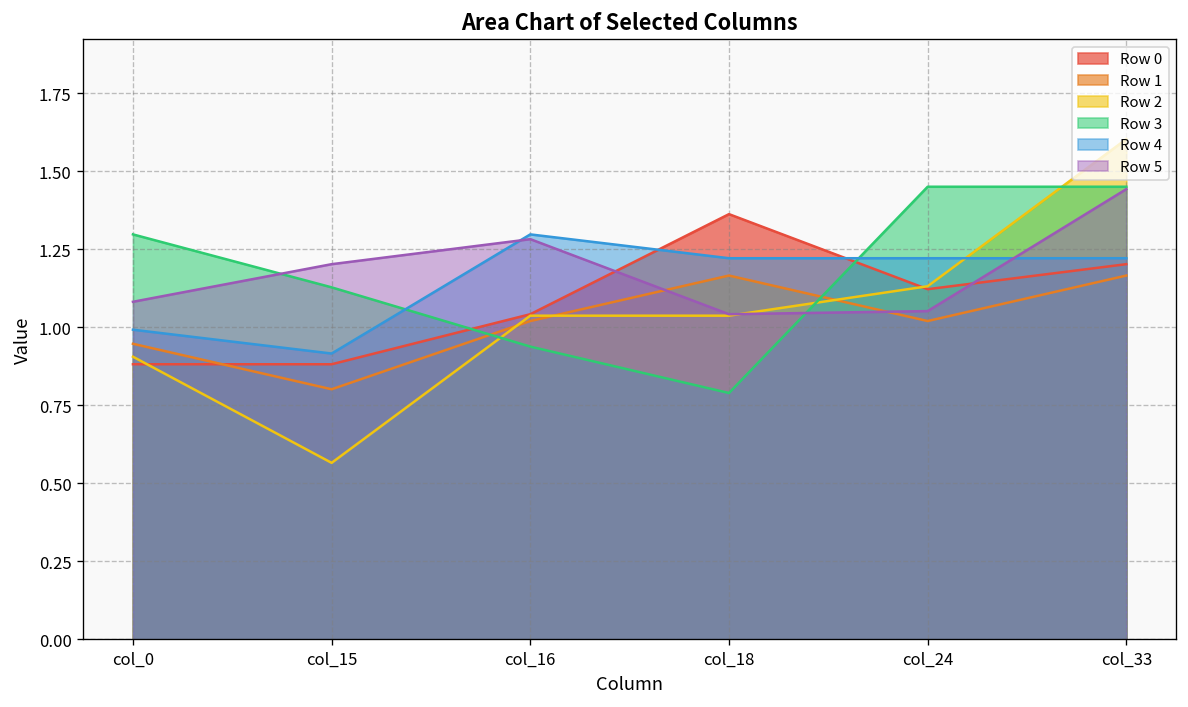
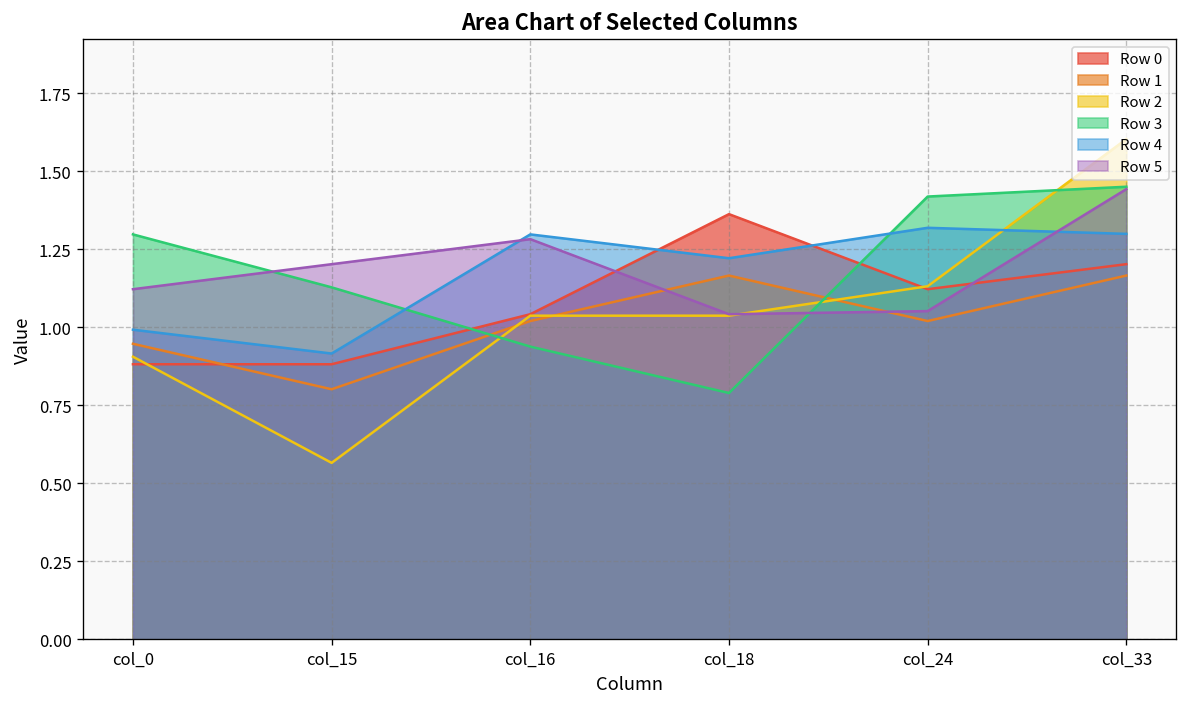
Row 5, col_0: 1.08 -> 1.12
Row 3, col_24: 1.45 -> 1.42
Row 4, col_24: 1.22 -> 1.32
Row 4, col_33: 1.22 -> 1.30
